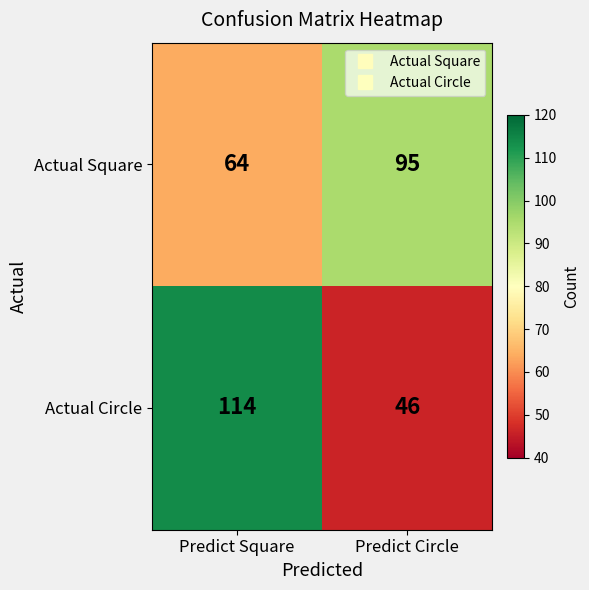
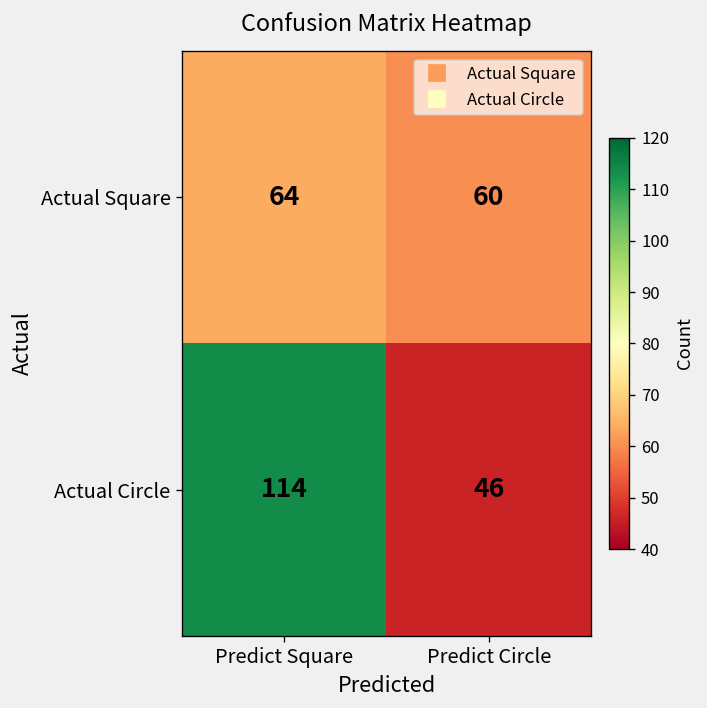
Actual Square, Predict Circle: 95 -> 60
